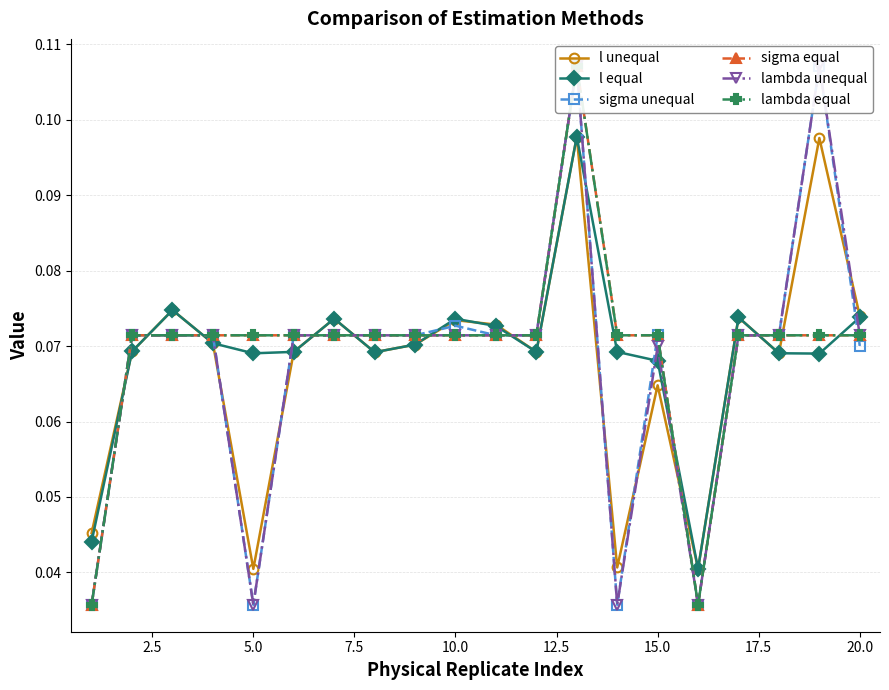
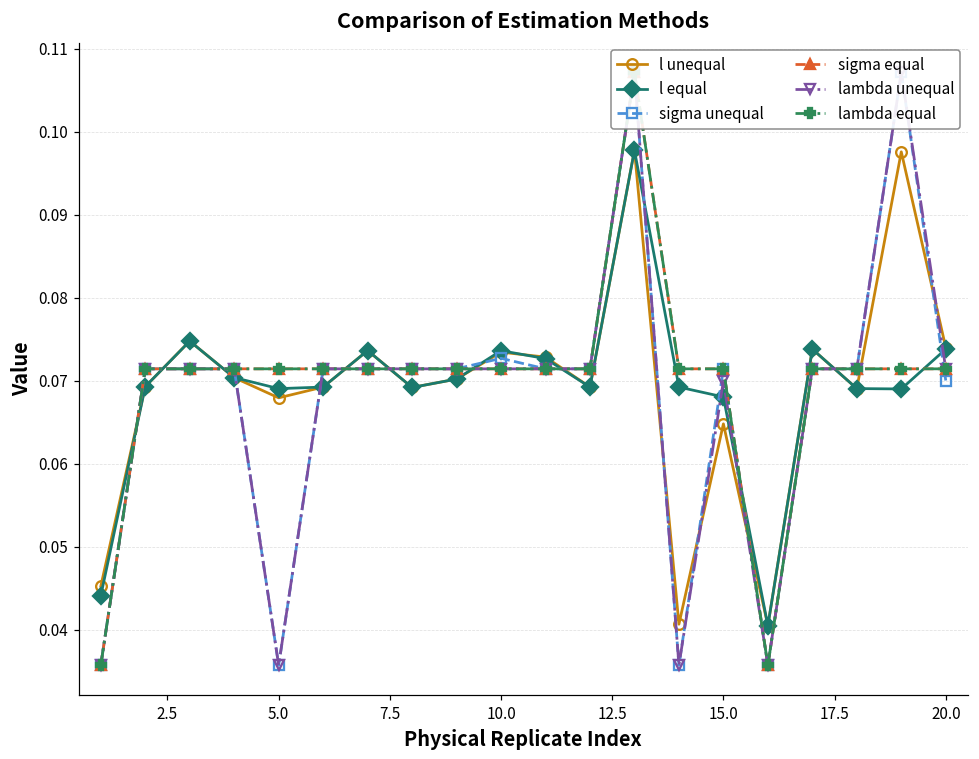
l unequal, 5.0: 0.040 -> 0.068
